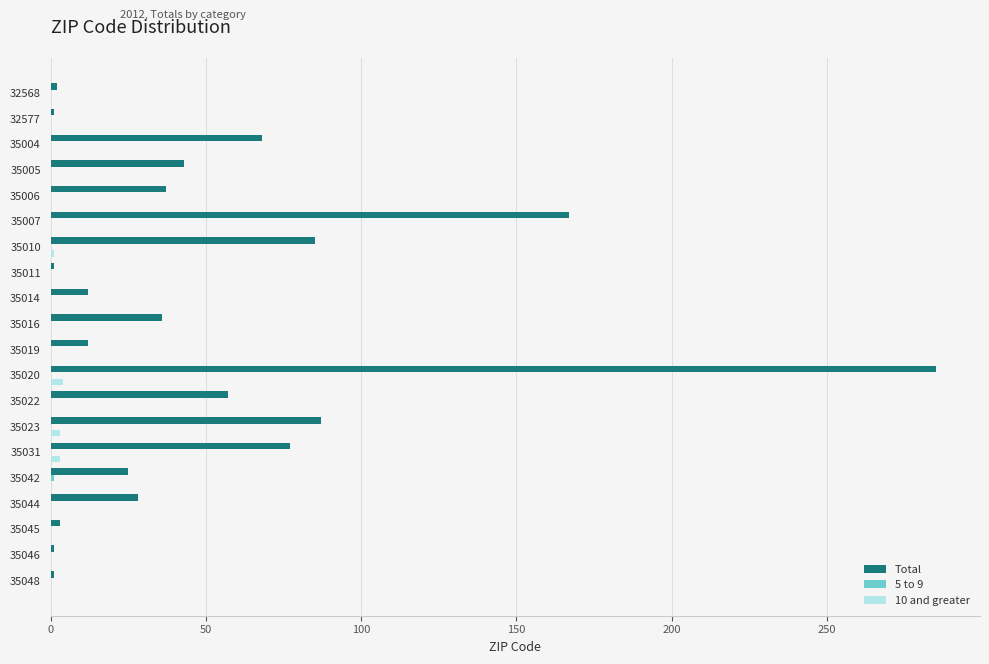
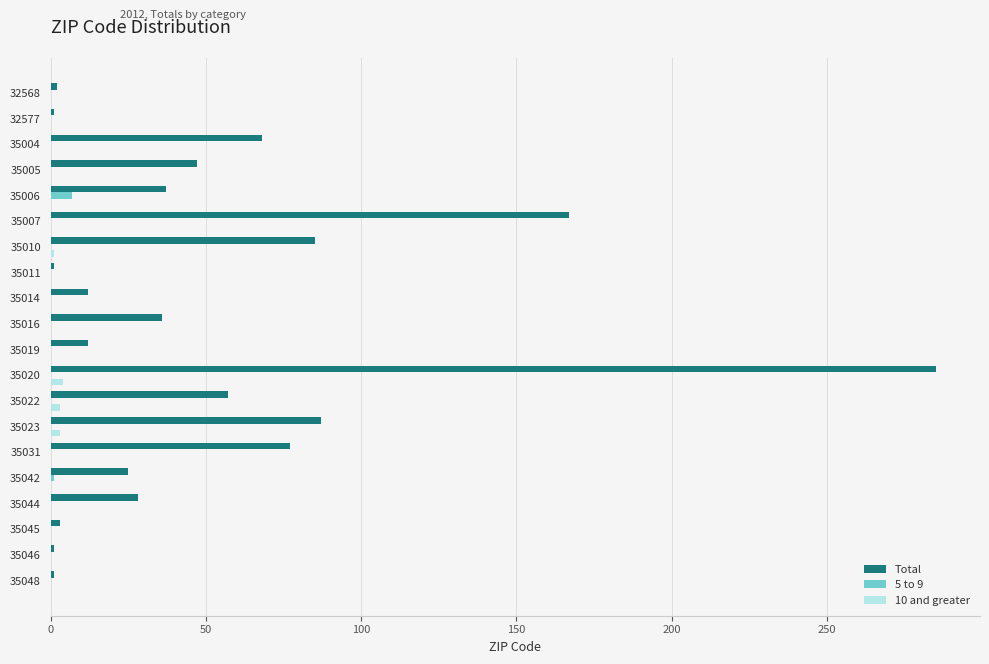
Total, 35005: 43 -> 47
5 to 9, 35006: 0 -> 7
10 and greater, 35022: 0 -> 3
10 and greater, 35031: 3 -> 0
